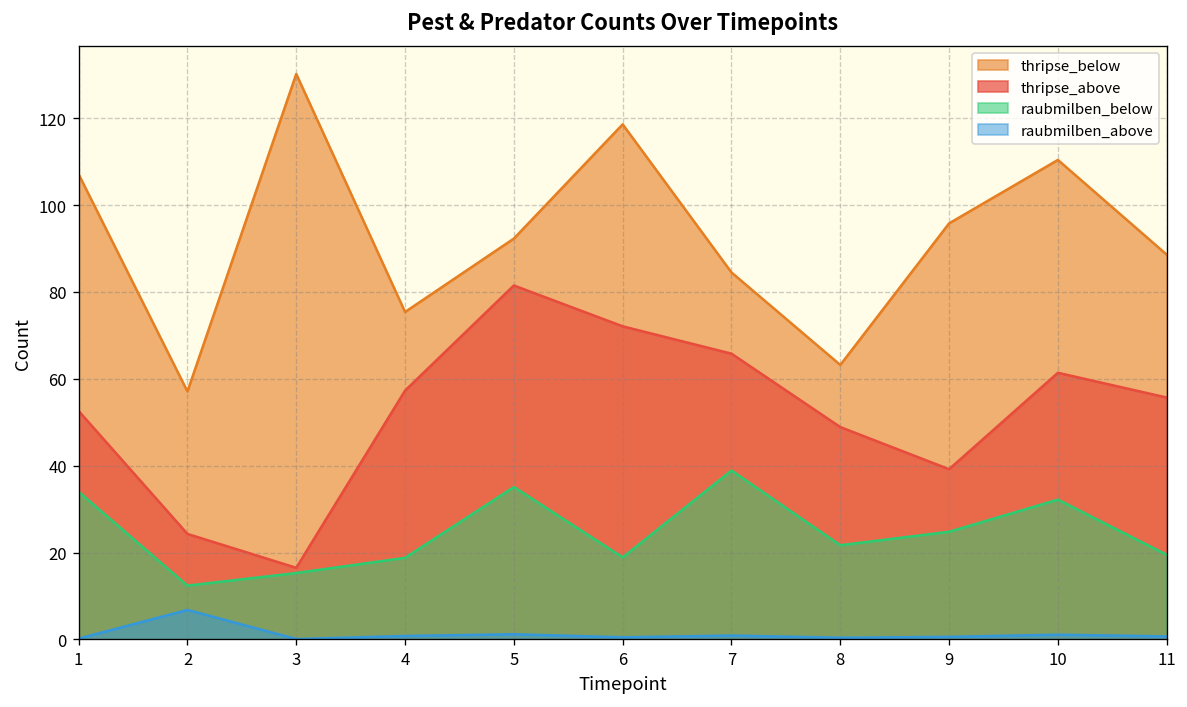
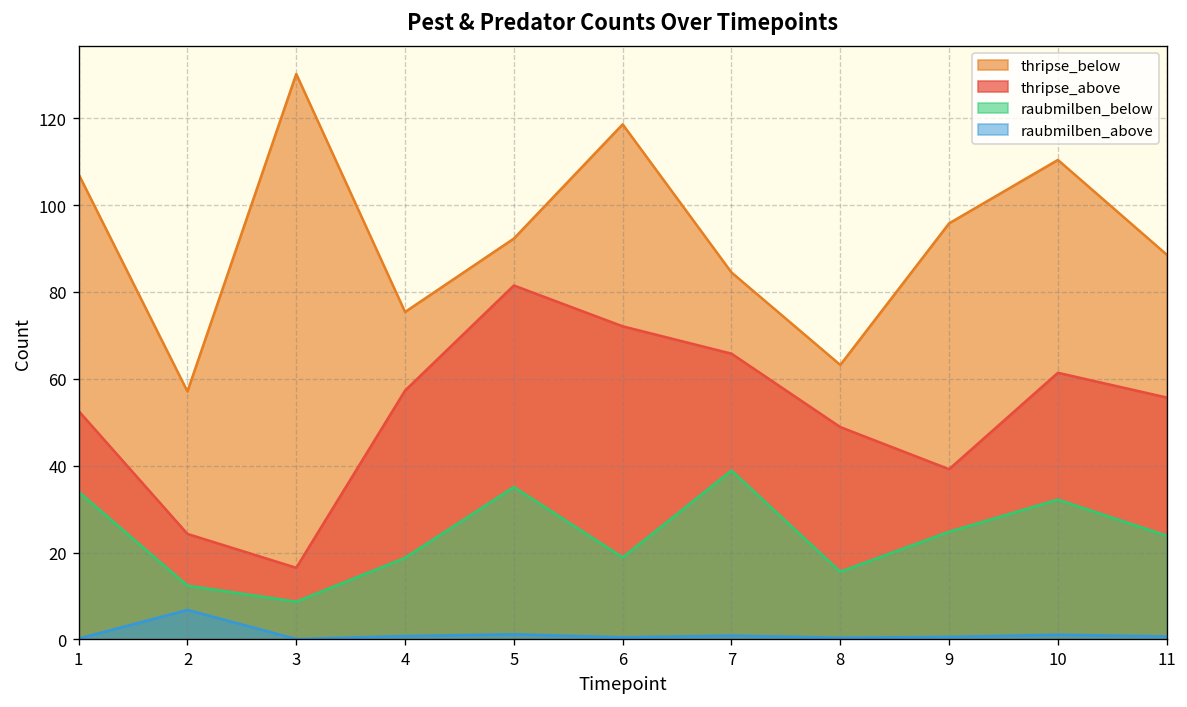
raubmilben_below, 3: 15 -> 9
raubmilben_below, 8: 22 -> 16
raubmilben_below, 11: 20 -> 24
